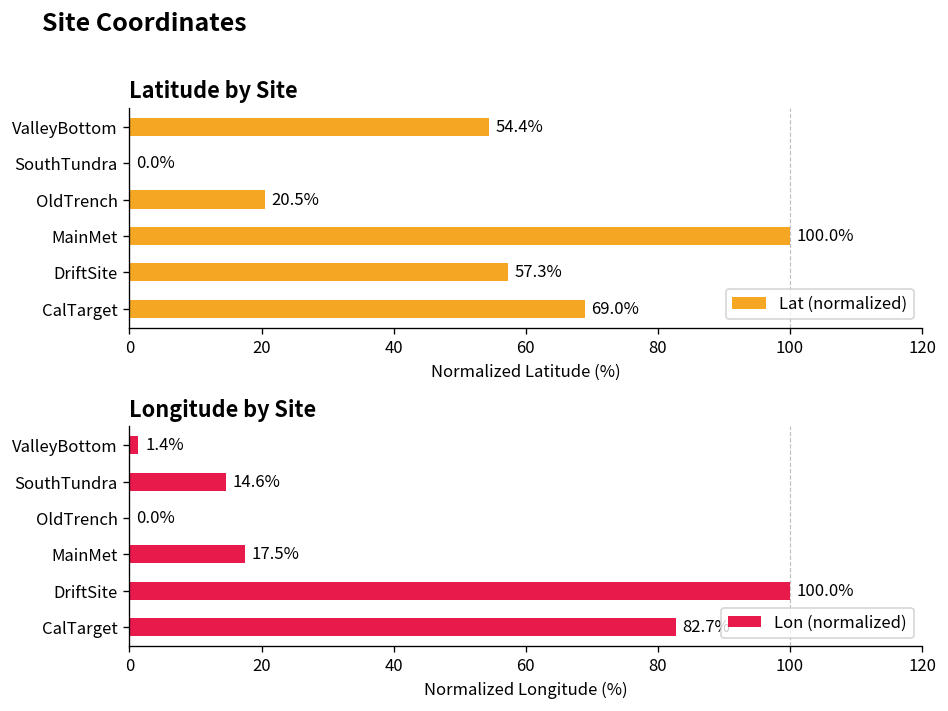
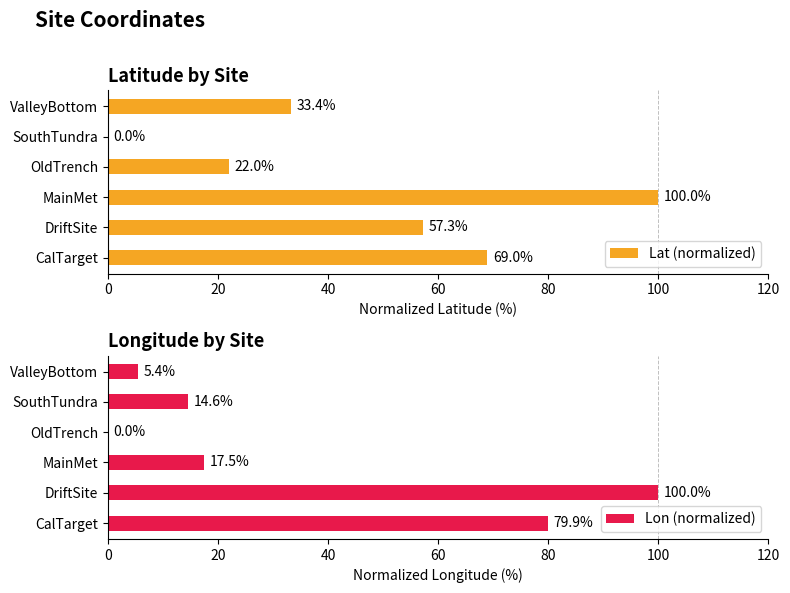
Latitude by Site, ValleyBottom: 54.4% -> 33.4%
Latitude by Site, OldTrench: 20.5% -> 22.0%
Longitude by Site, ValleyBottom: 1.4% -> 5.4%
Longitude by Site, CalTarget: 83 -> 80
